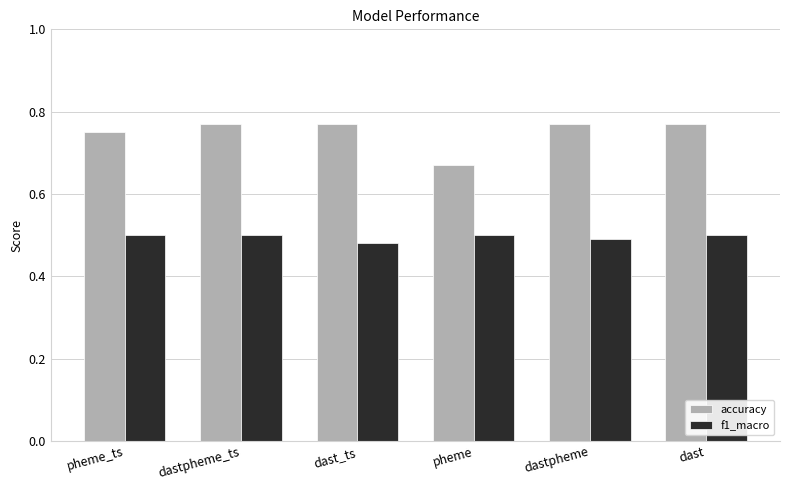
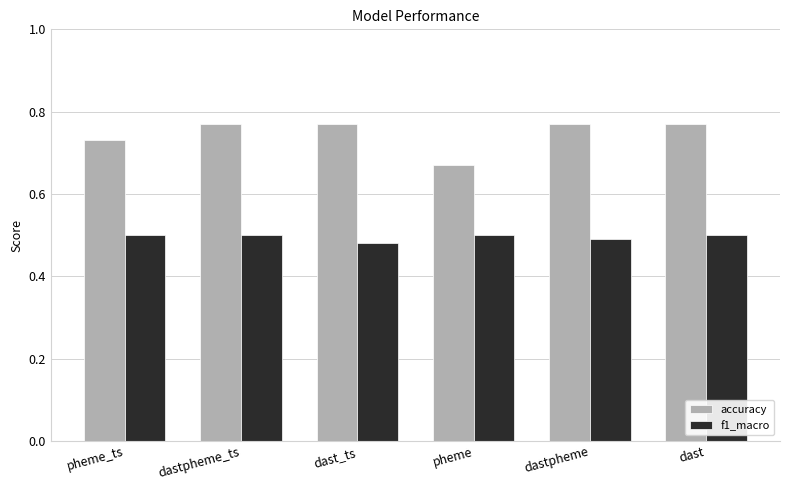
accuracy, pheme_ts: 0.75 -> 0.73
